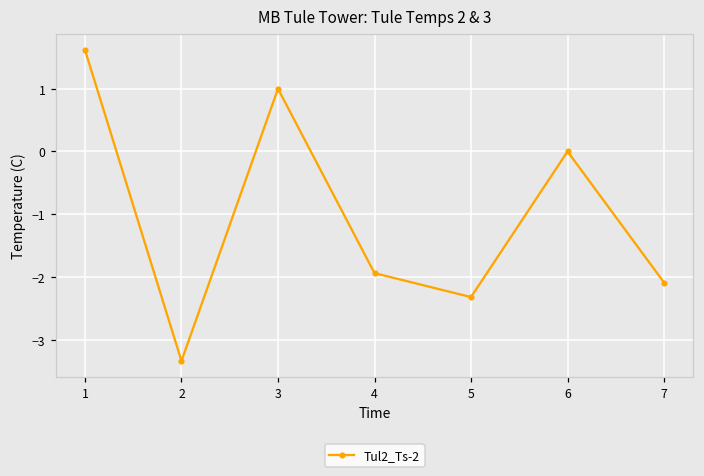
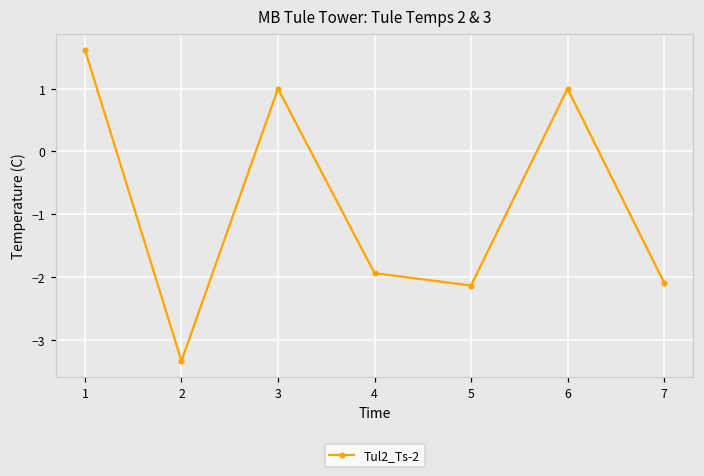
5: -2.3 -> -2.1
6: 0 -> 1
